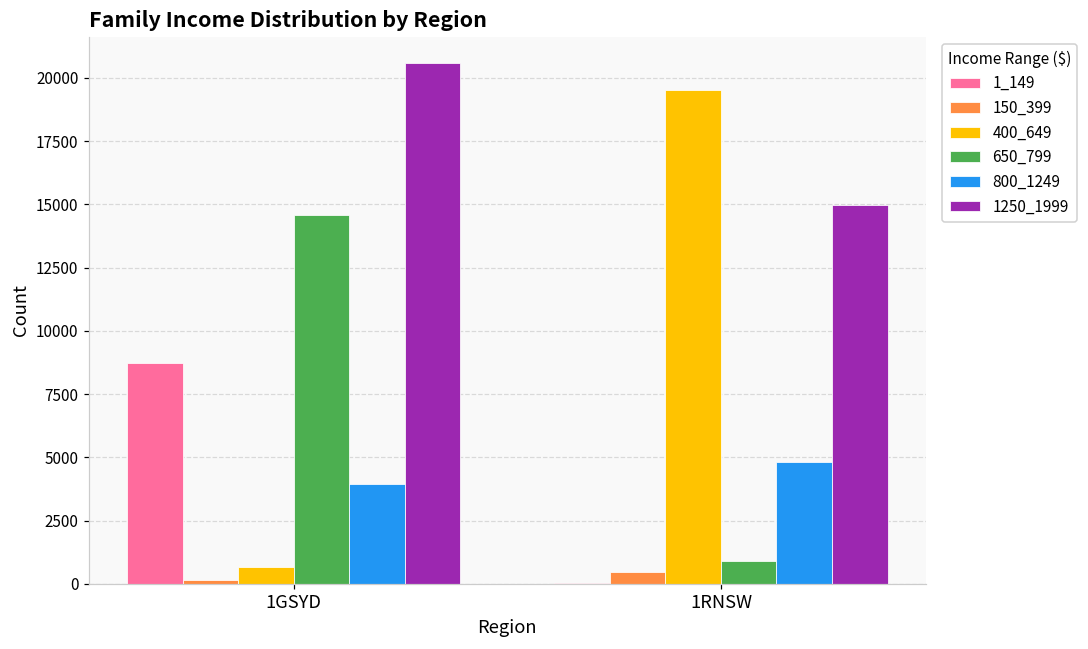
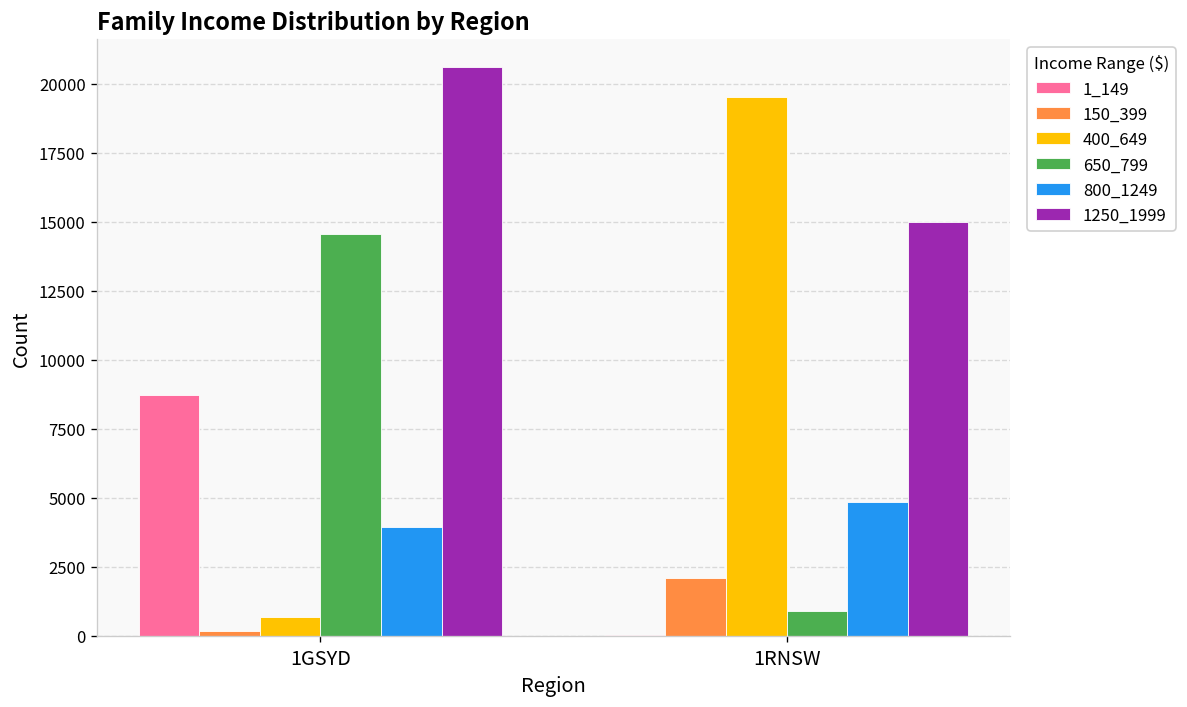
150_399, 1RNSW: 500 -> 2100
